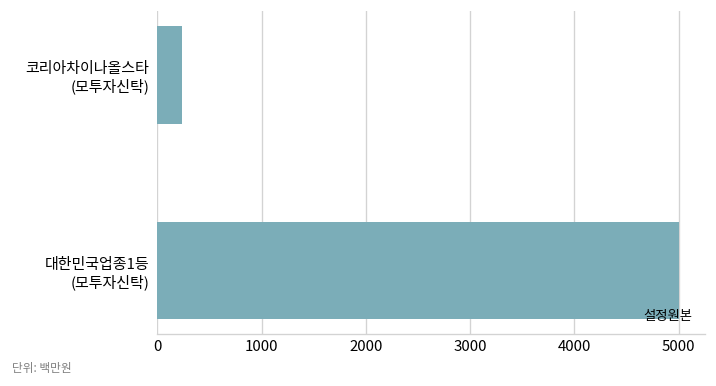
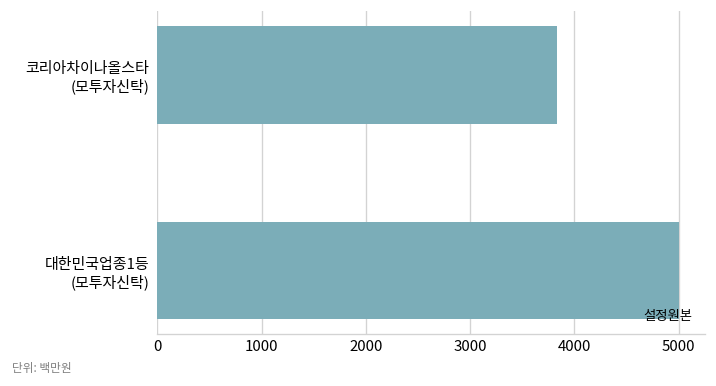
코리아차이나올스타 (모투자신탁): 200 -> 3800
